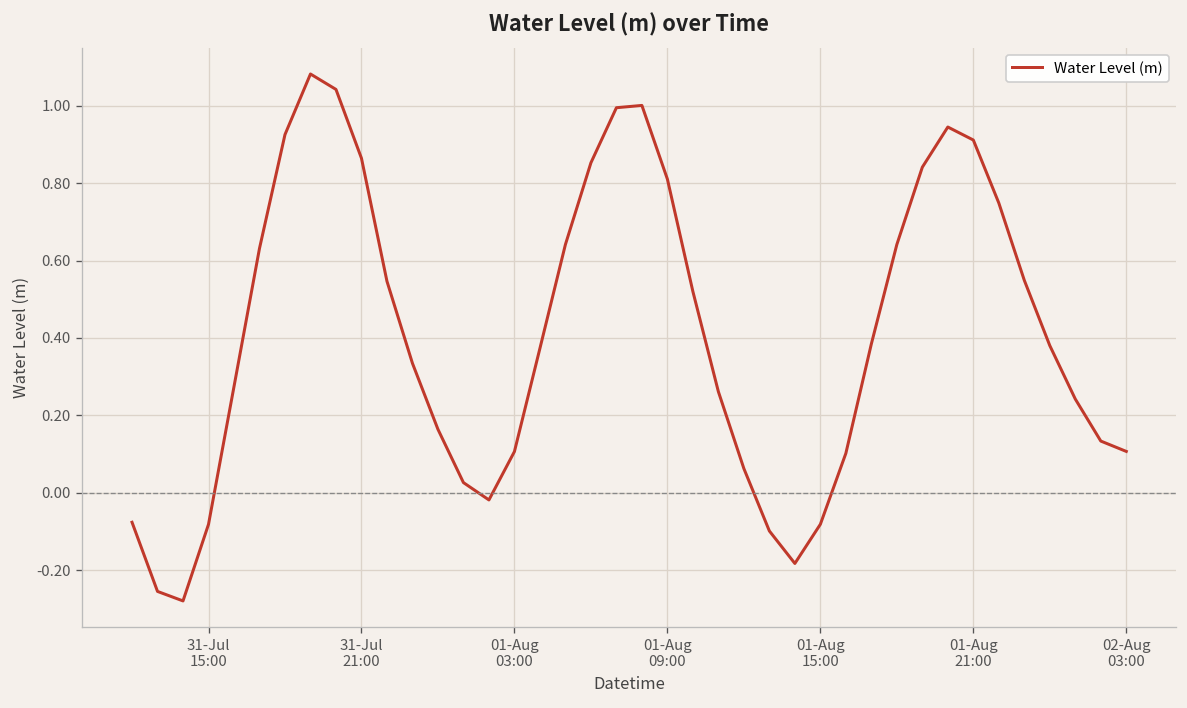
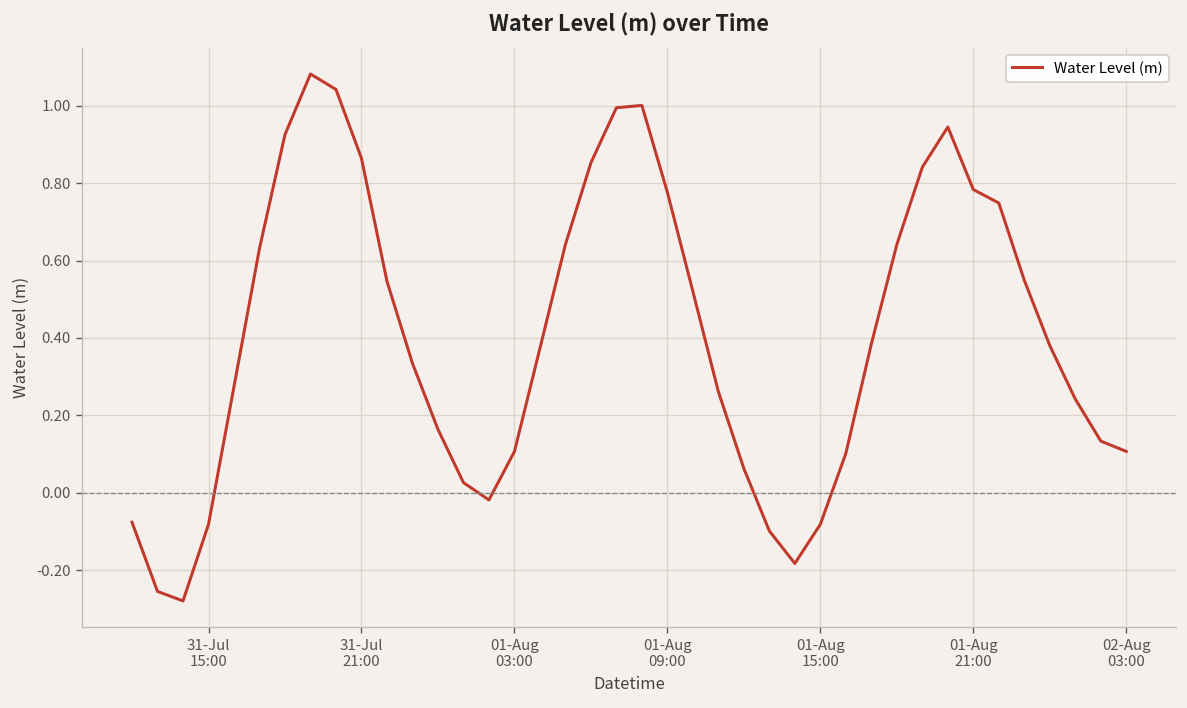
01-Aug 09:00: 0.81 -> 0.78
01-Aug 21:00: 0.91 -> 0.78
